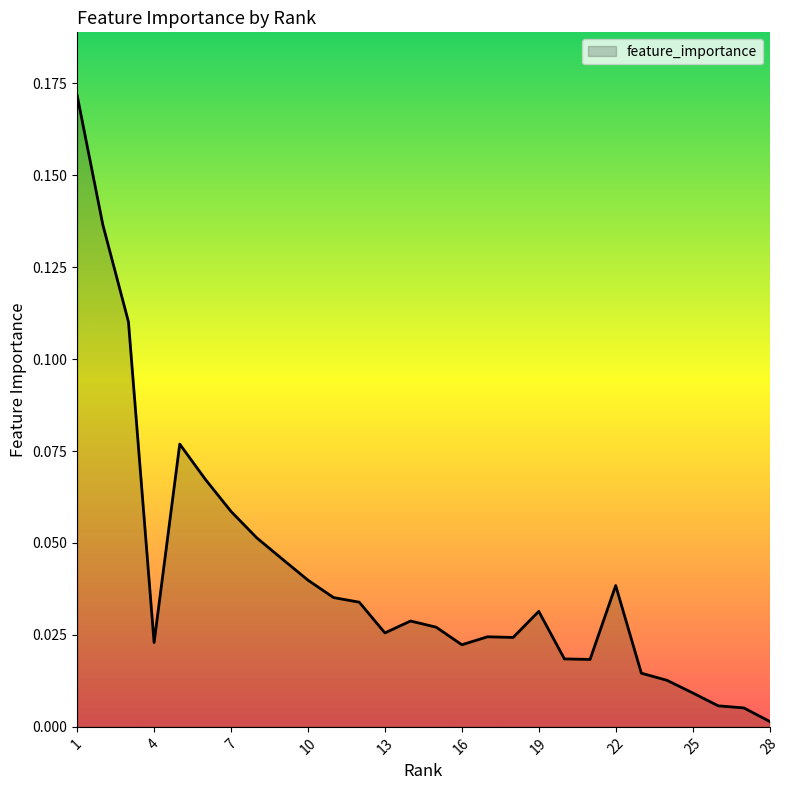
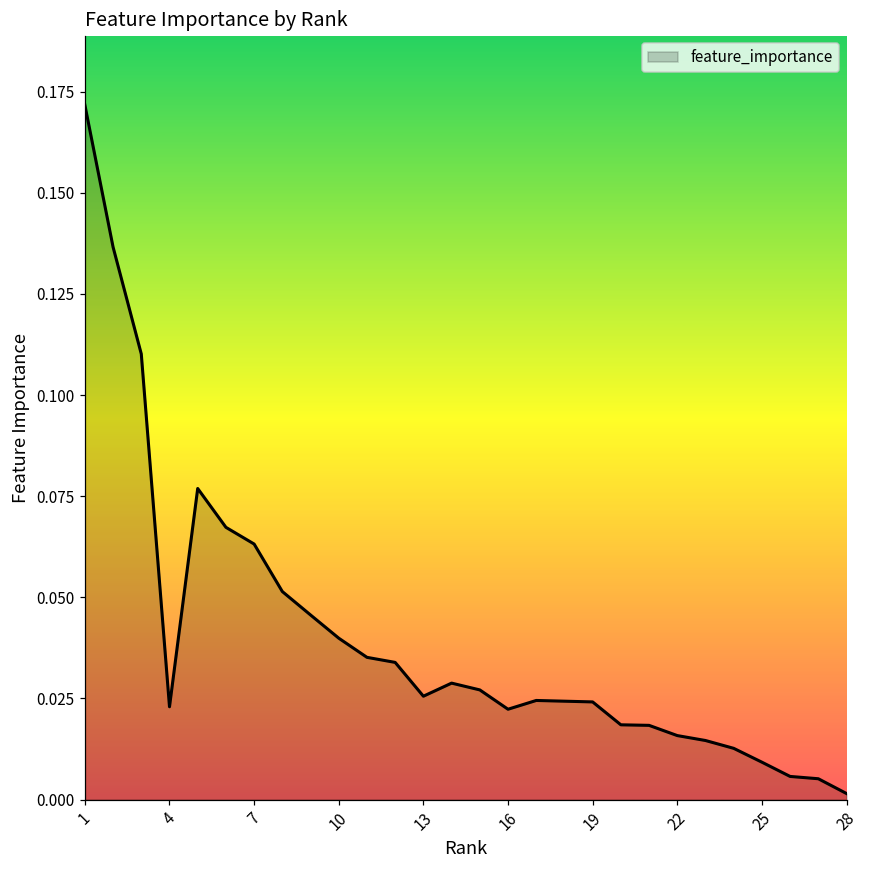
7: 0.059 -> 0.063
19: 0.031 -> 0.024
22: 0.038 -> 0.016
